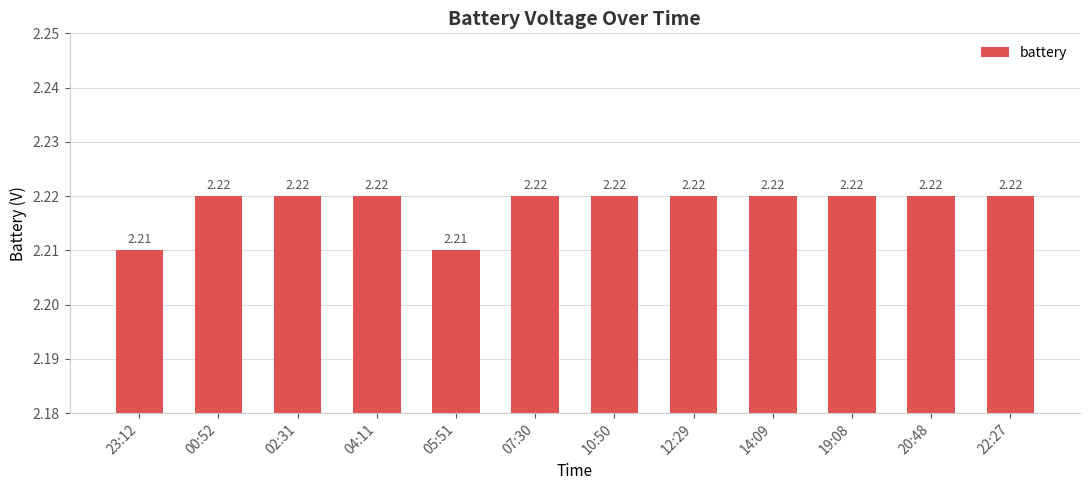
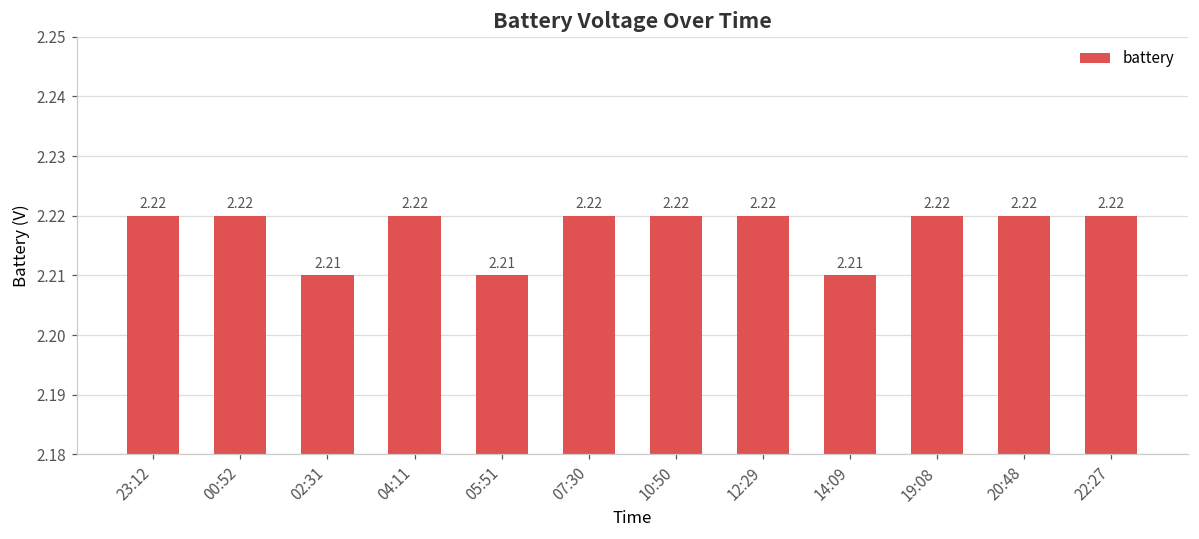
23:12: 2.21 -> 2.22
02:31: 2.22 -> 2.21
14:09: 2.22 -> 2.21
